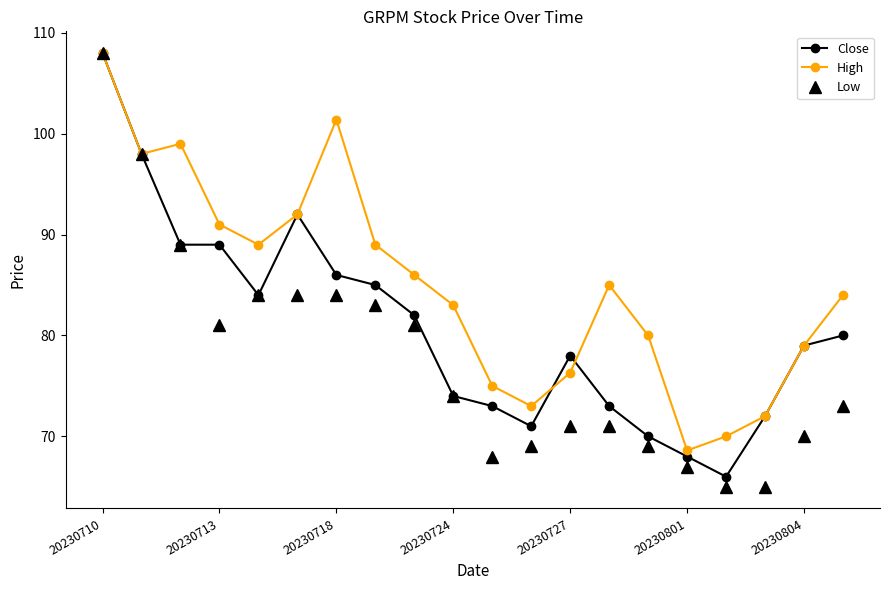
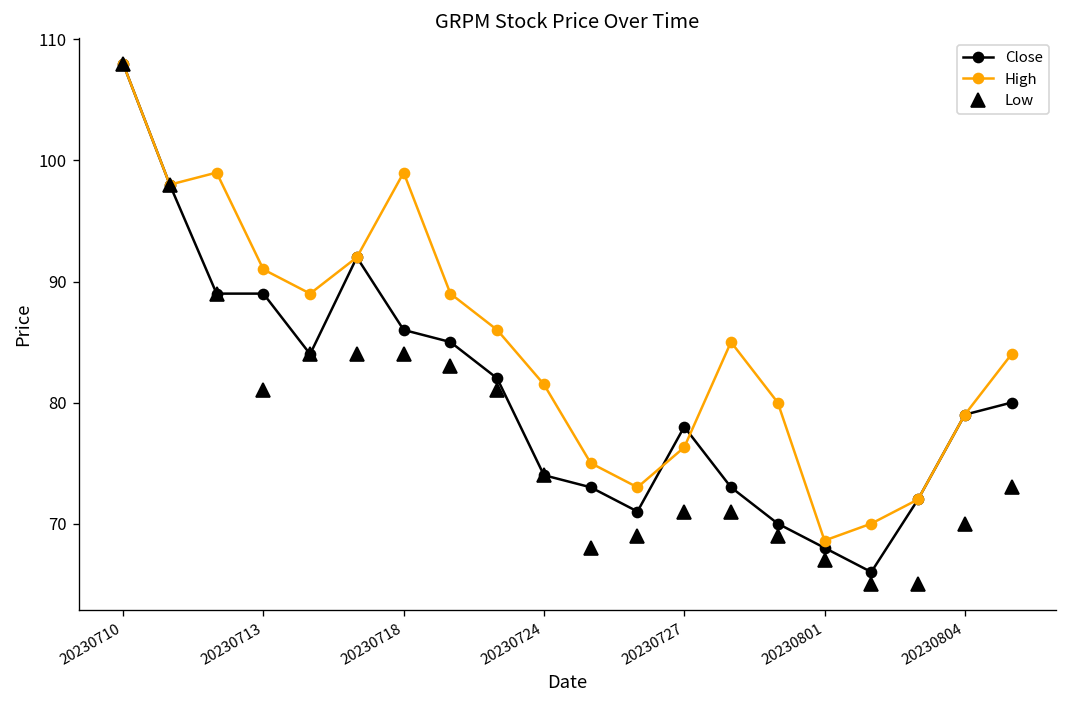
High, 20230718: 101.4 -> 99.0
High, 20230724: 83.0 -> 81.5
